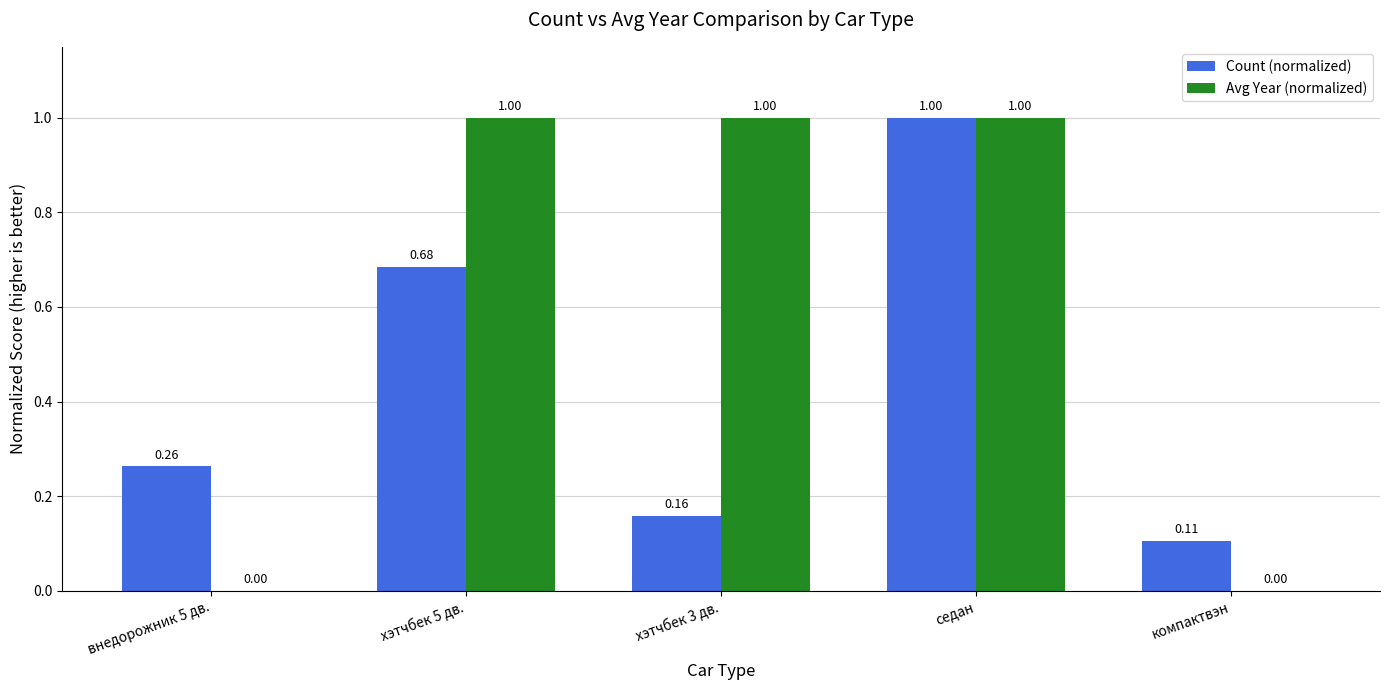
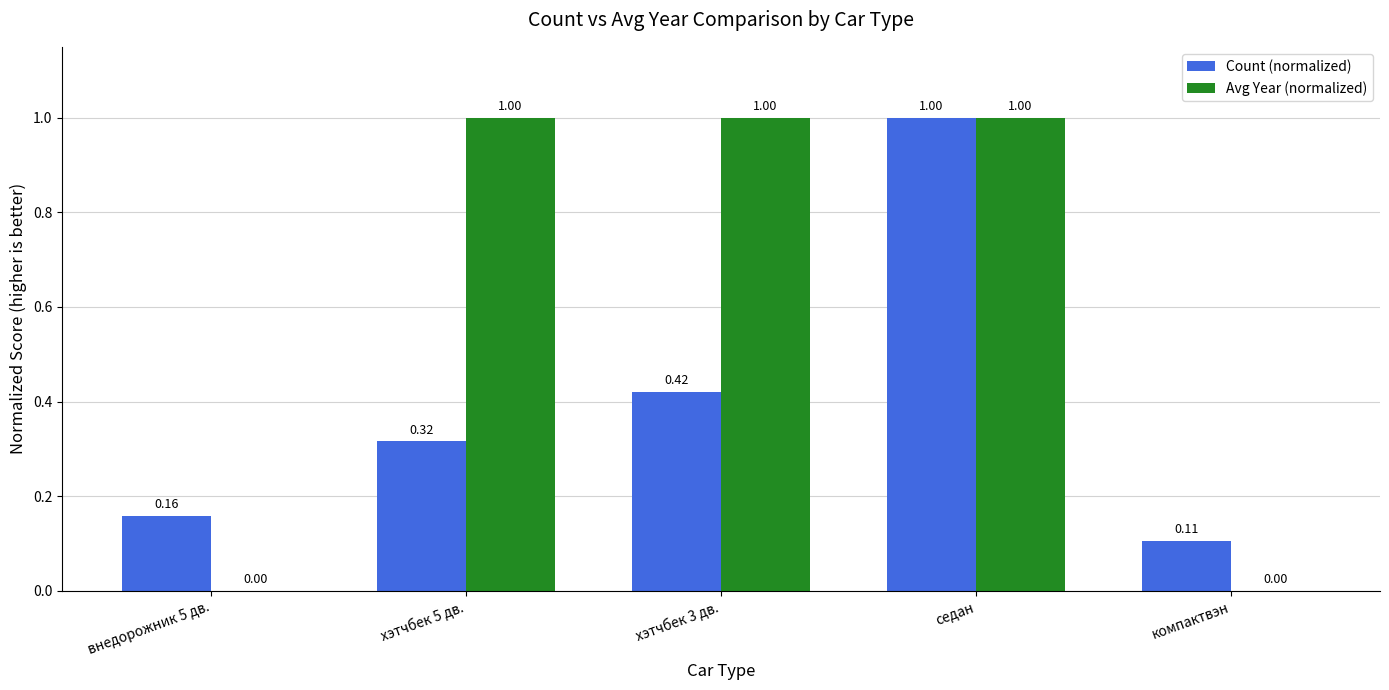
Count (normalized), внедорожник 5 дв.: 0.26 -> 0.16
Count (normalized), хэтчбек 5 дв.: 0.68 -> 0.32
Count (normalized), хэтчбек 3 дв.: 0.16 -> 0.42
